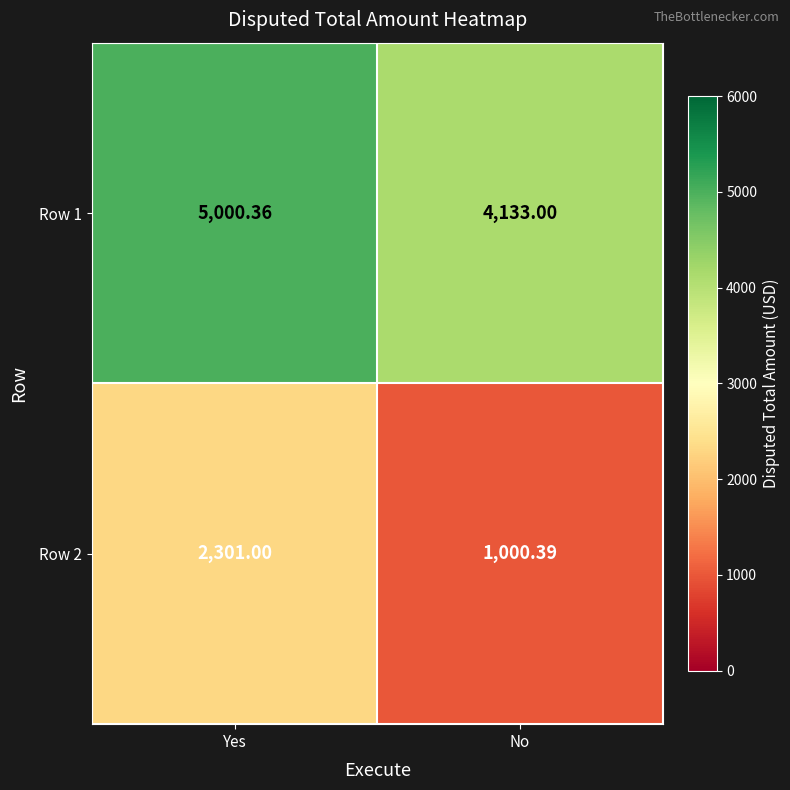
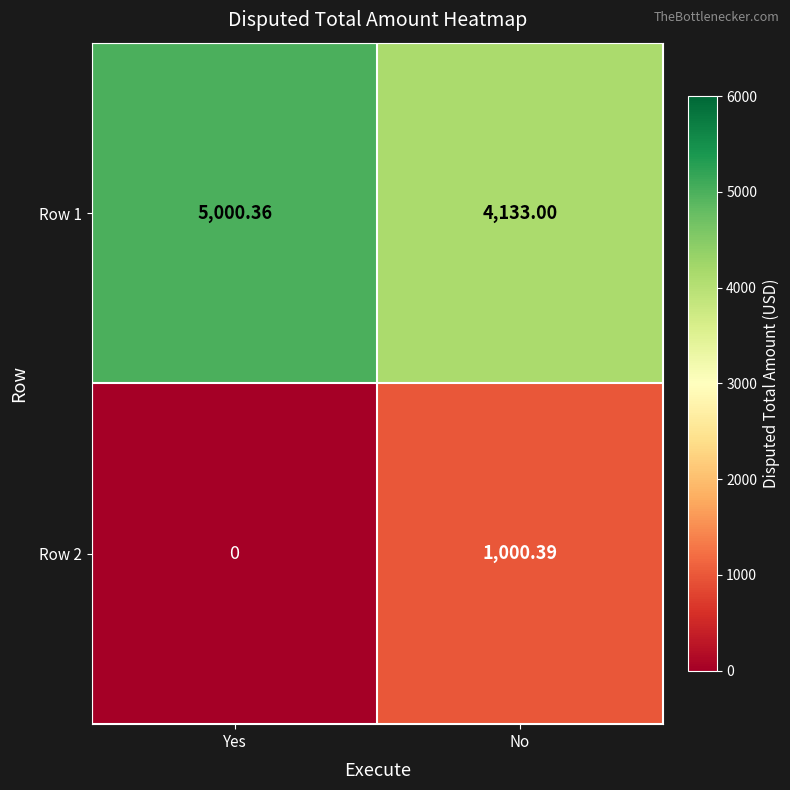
Row 2, Yes: 2,301.00 -> 0
